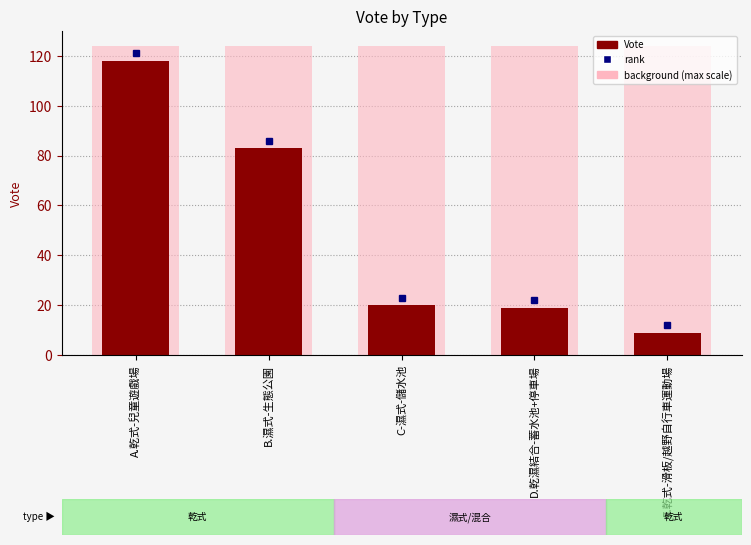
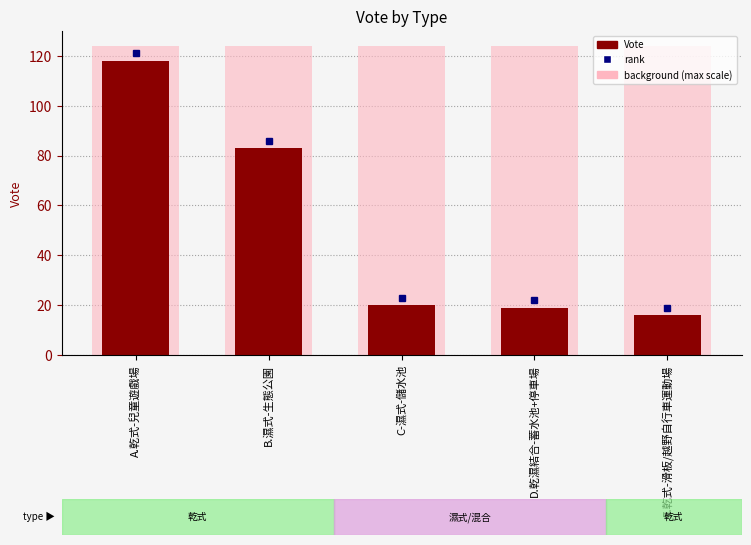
Vote, E.乾式-滑板/越野自行車運動場: 9 -> 16
